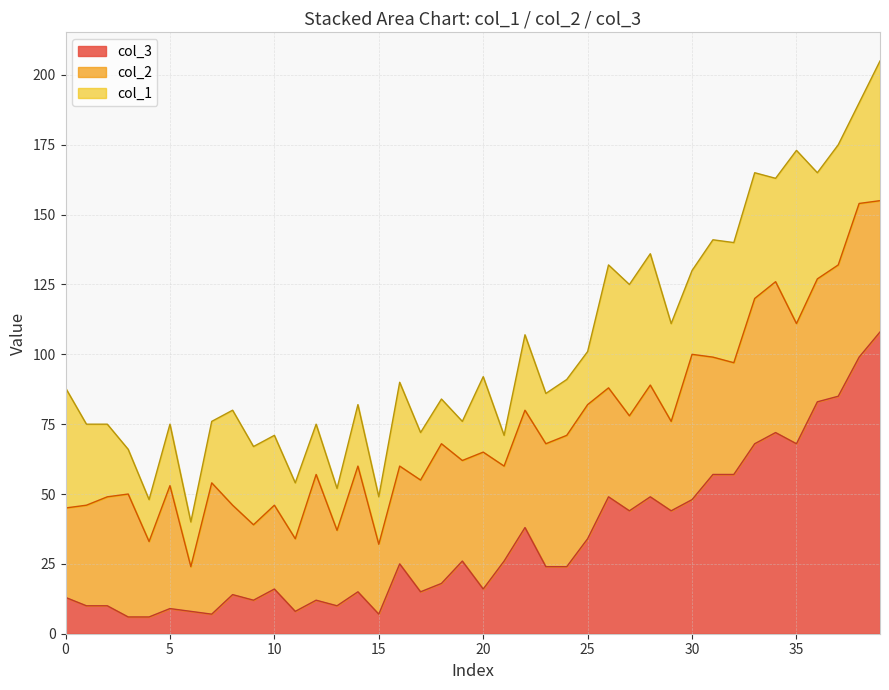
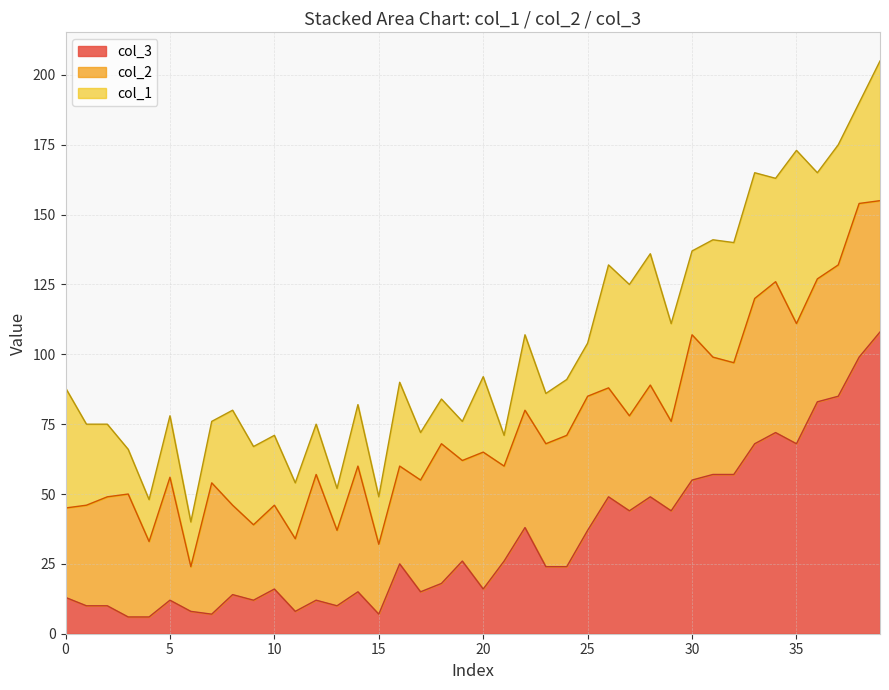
col_3, 5: 9 -> 12
col_3, 25: 34 -> 37
col_3, 30: 48 -> 55
